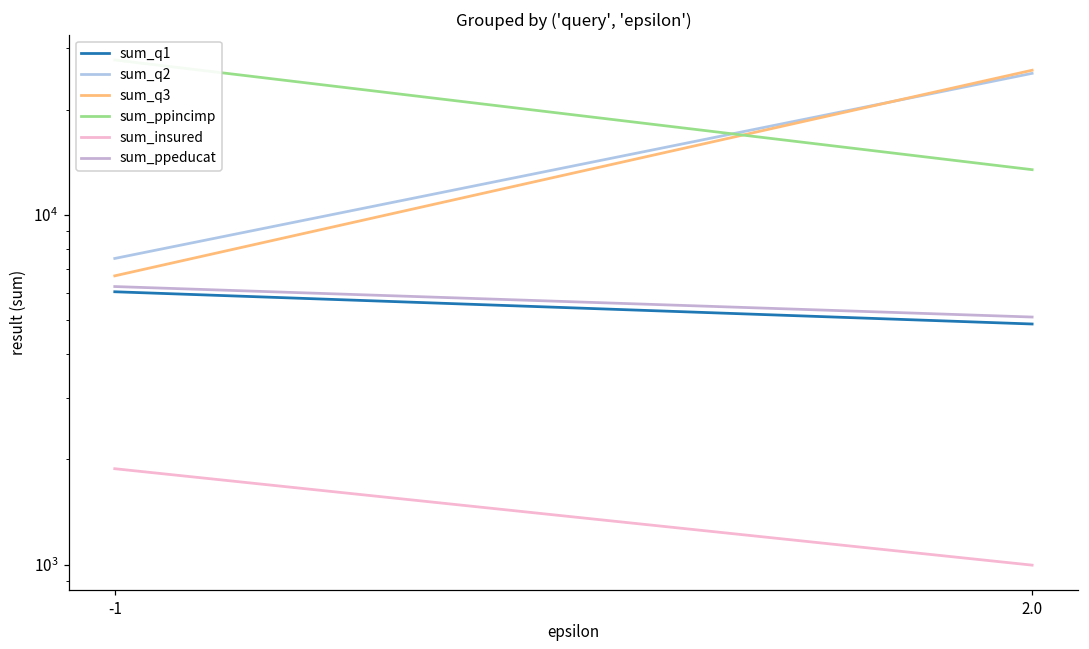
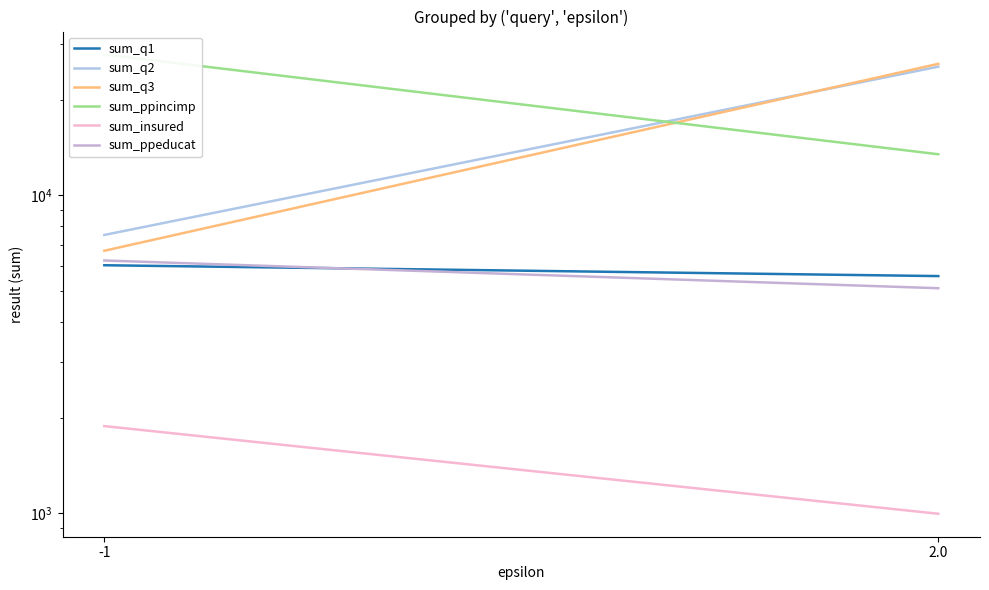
sum_q1, 2.0: 4900 -> 5600
